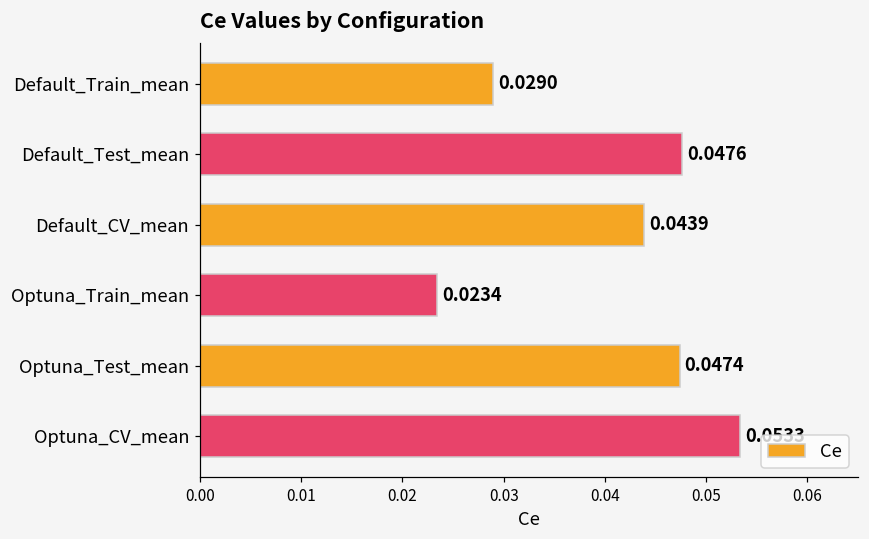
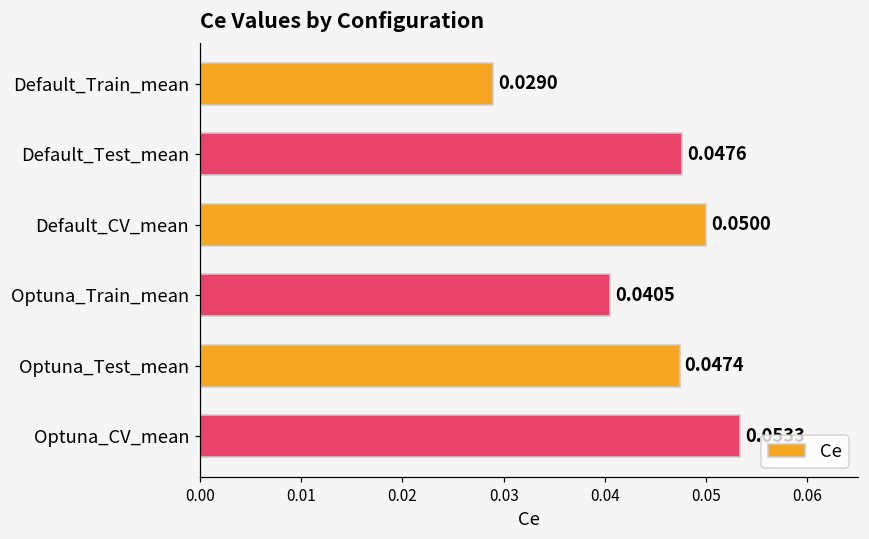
Default_CV_mean: 0.0439 -> 0.0500
Optuna_Train_mean: 0.0234 -> 0.0405
